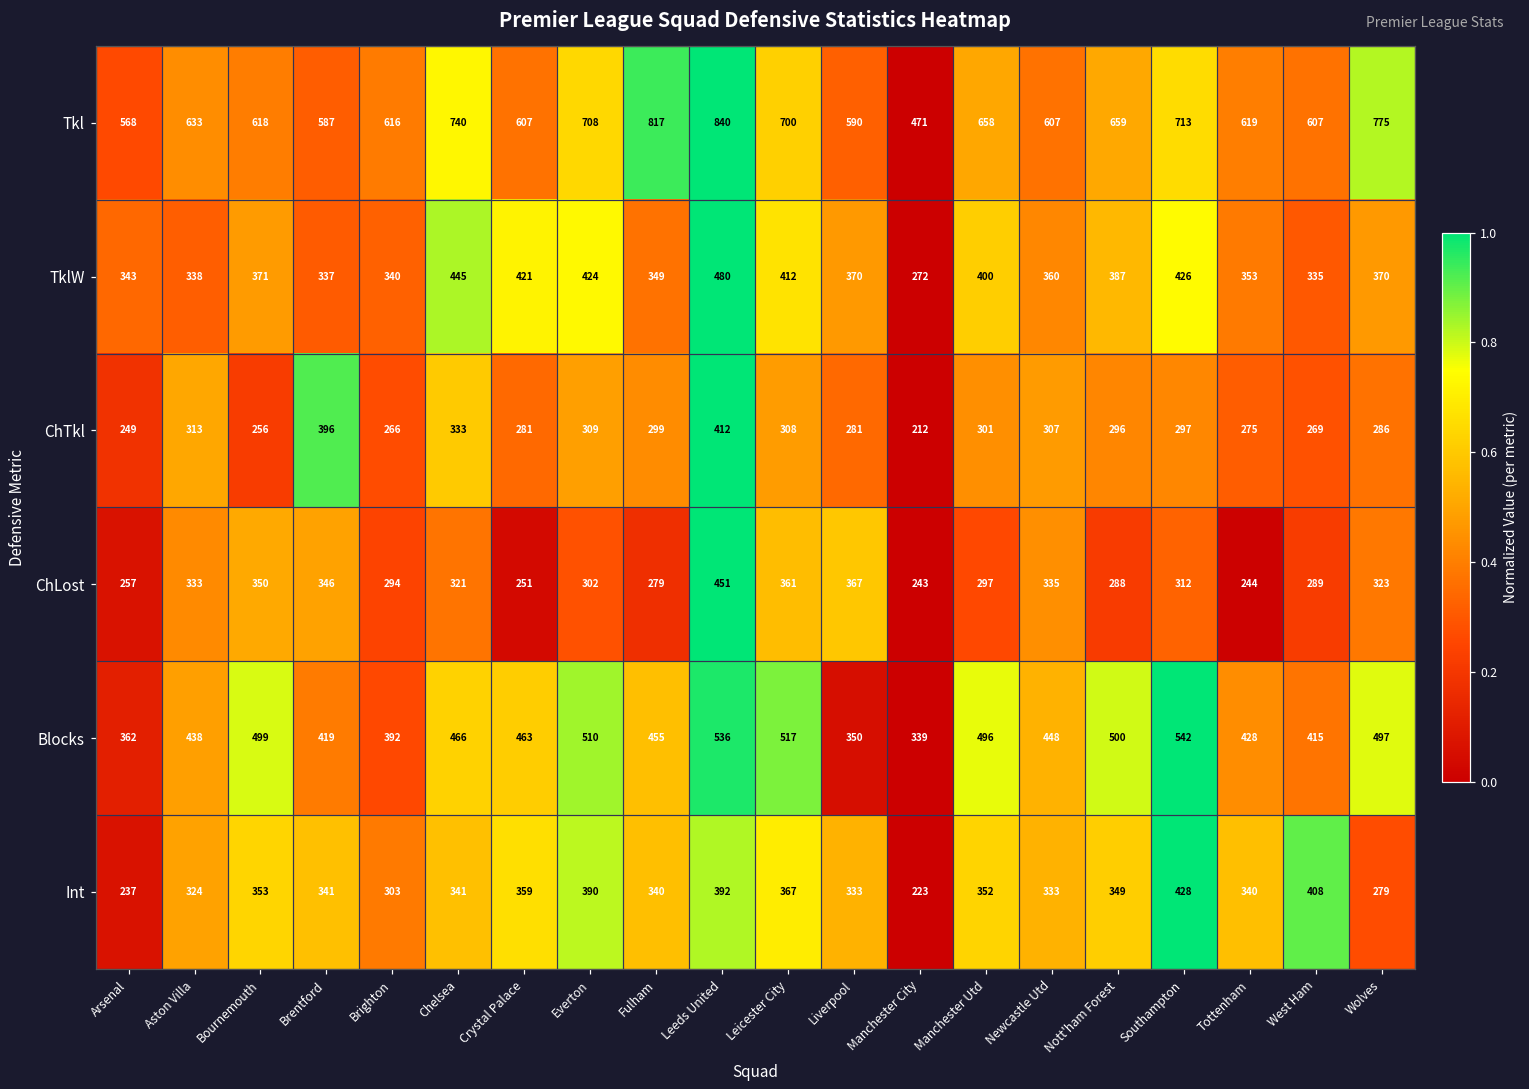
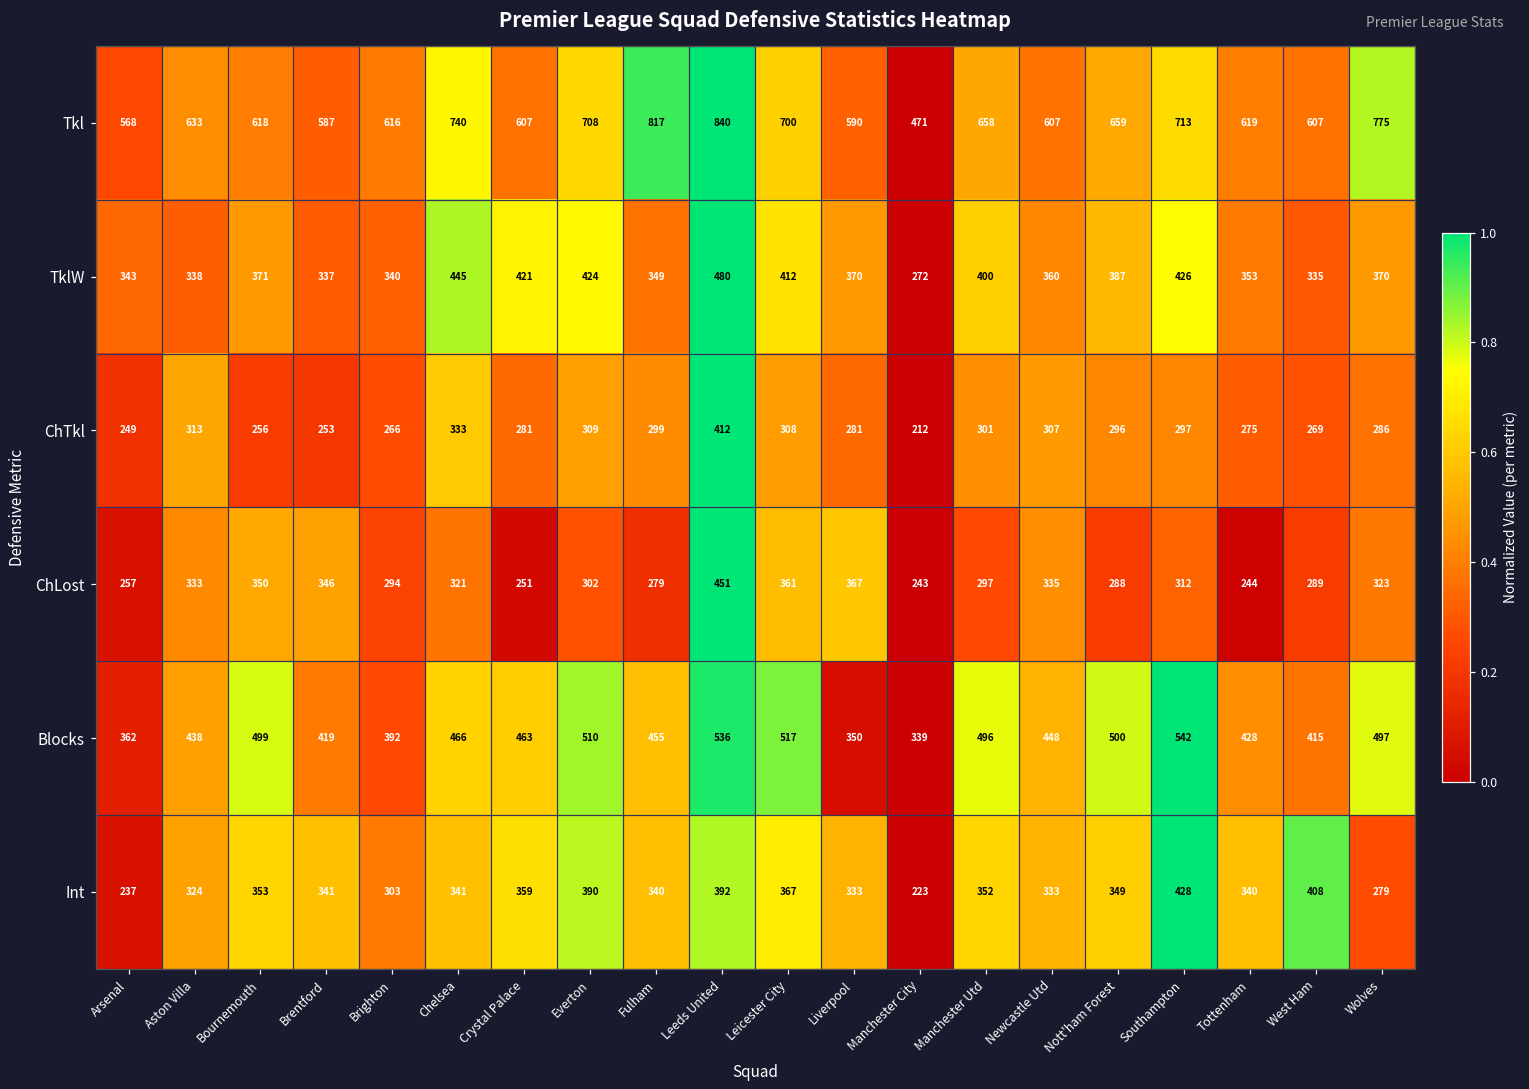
ChTkl, Brentford: 396 -> 253
